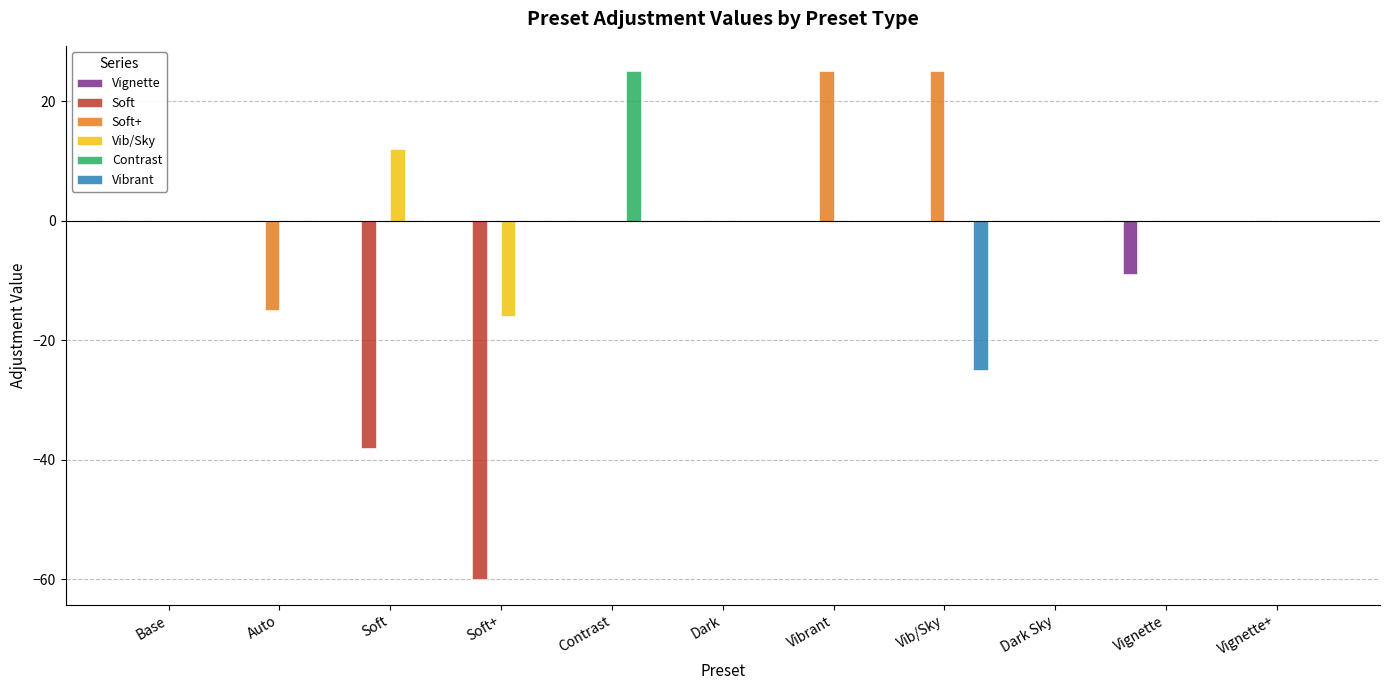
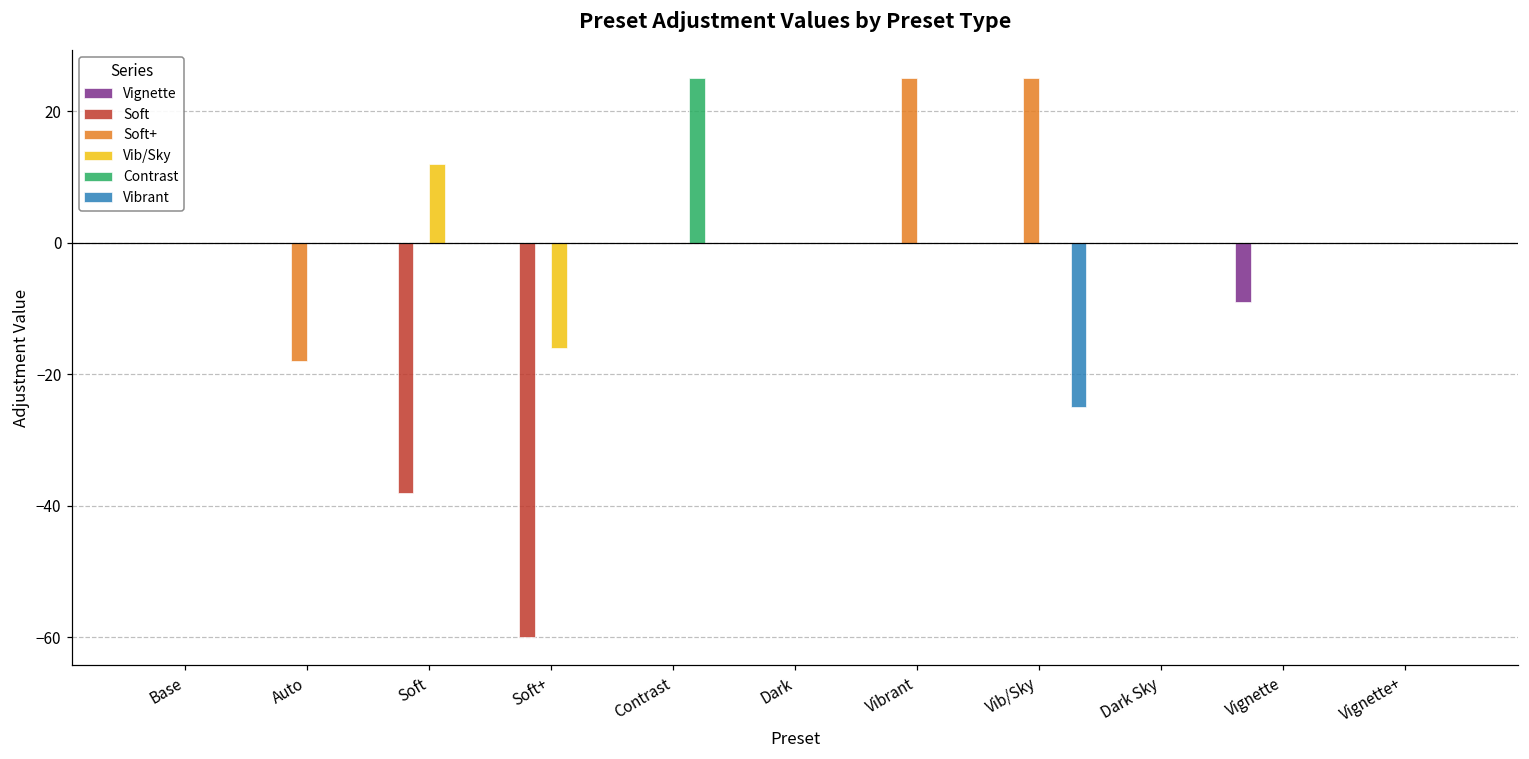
Soft+, Auto: -15 -> -18
